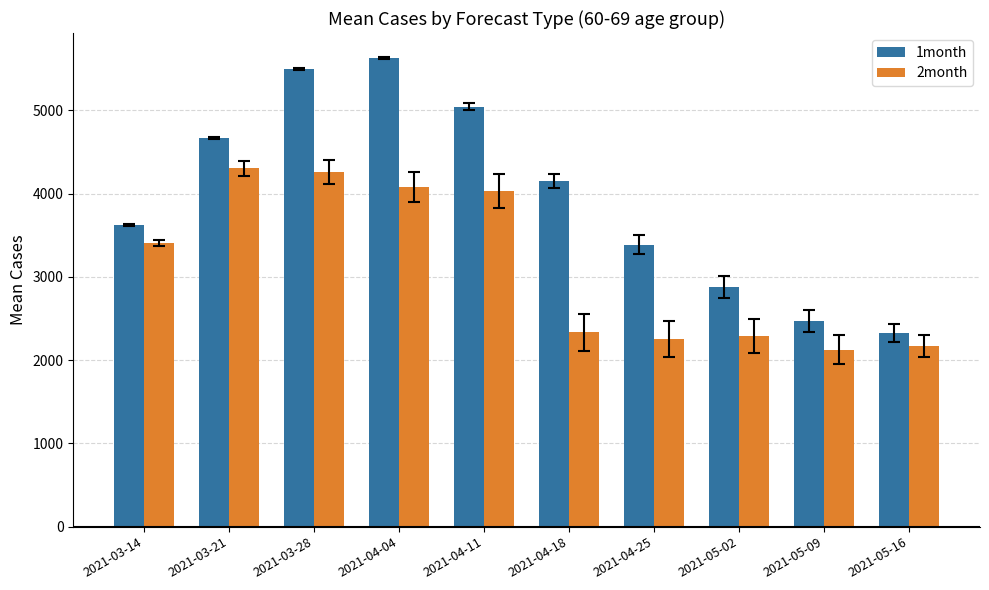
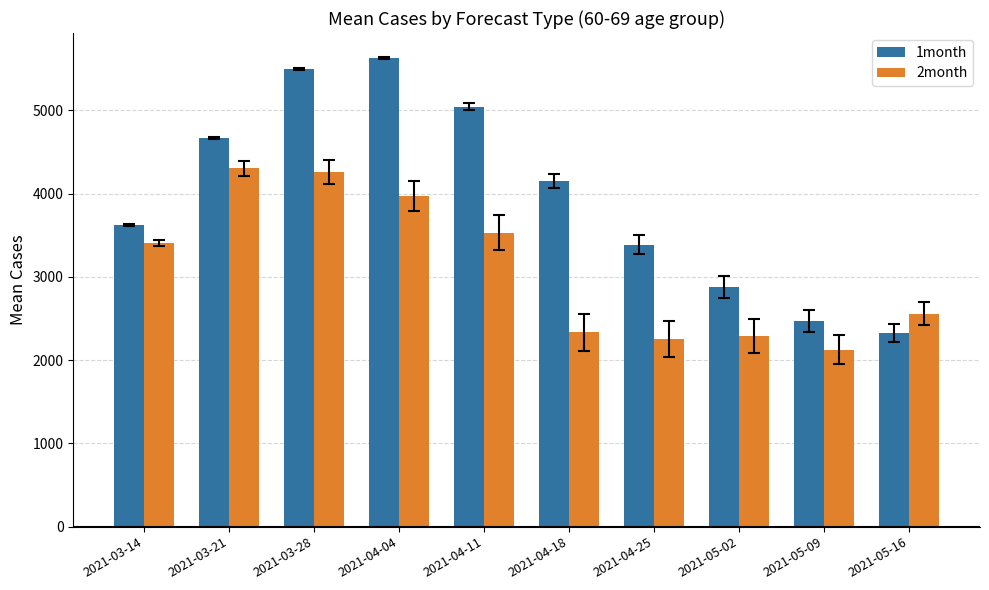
2month, 2021-04-04: 4100 -> 4000
2month, 2021-04-11: 4000 -> 3500
2month, 2021-05-16: 2200 -> 2600
